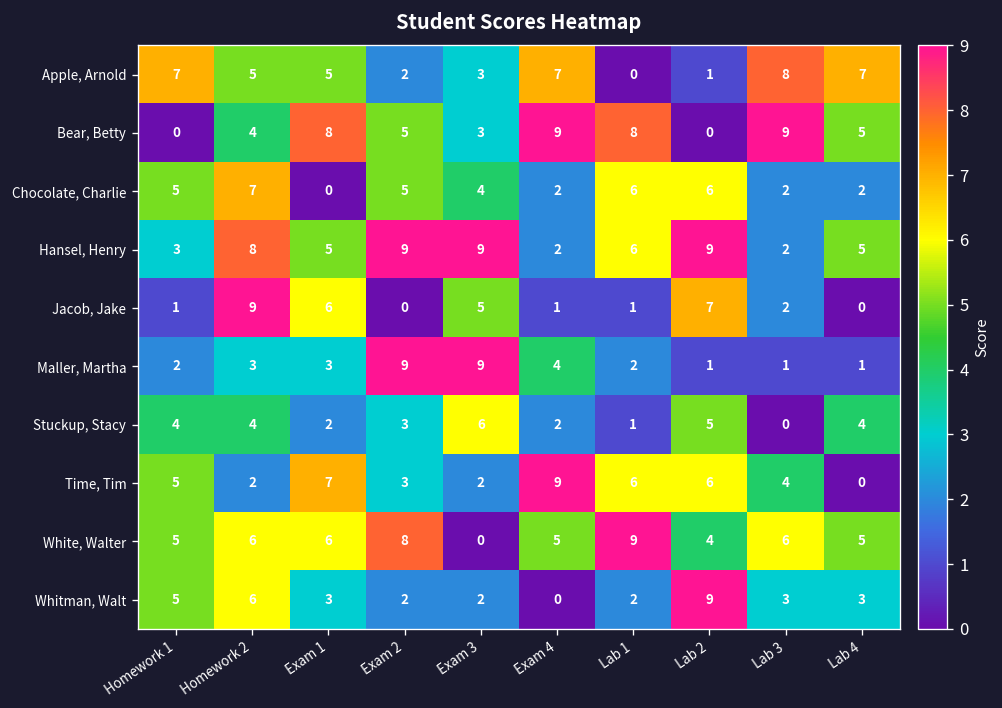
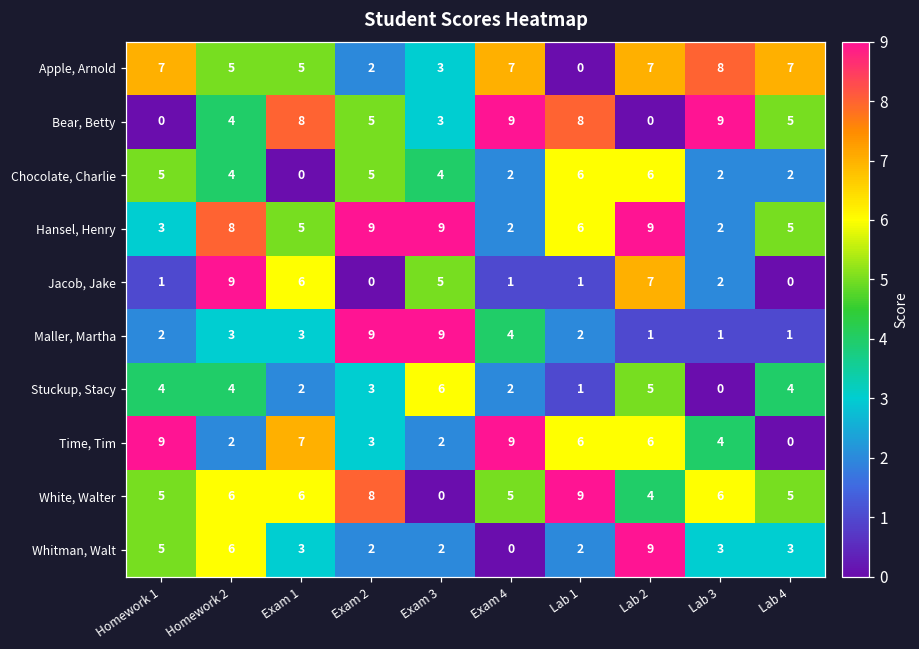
Apple, Arnold, Lab 2: 1 -> 7
Chocolate, Charlie, Homework 2: 7 -> 4
Time, Tim, Homework 1: 5 -> 9
